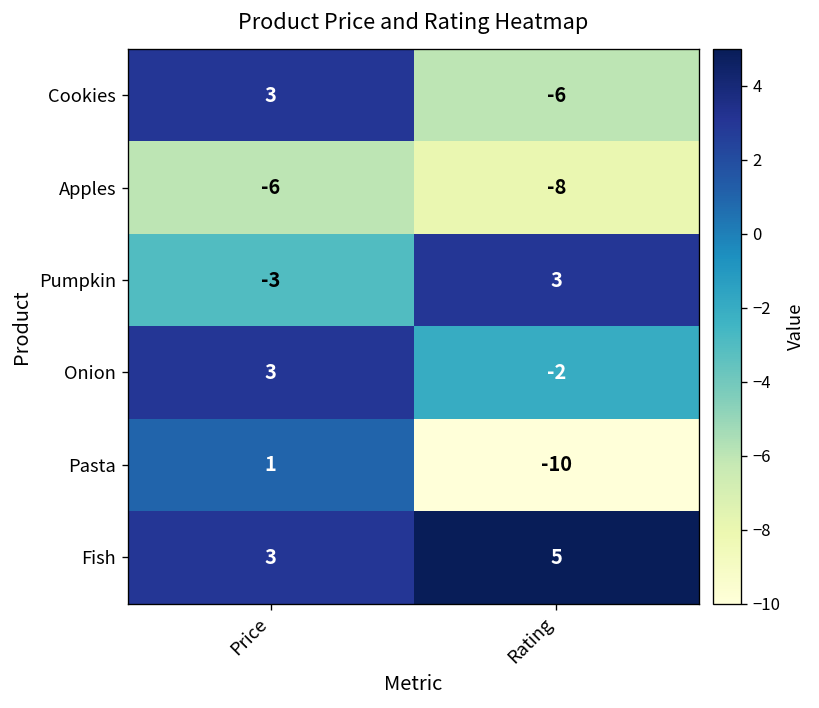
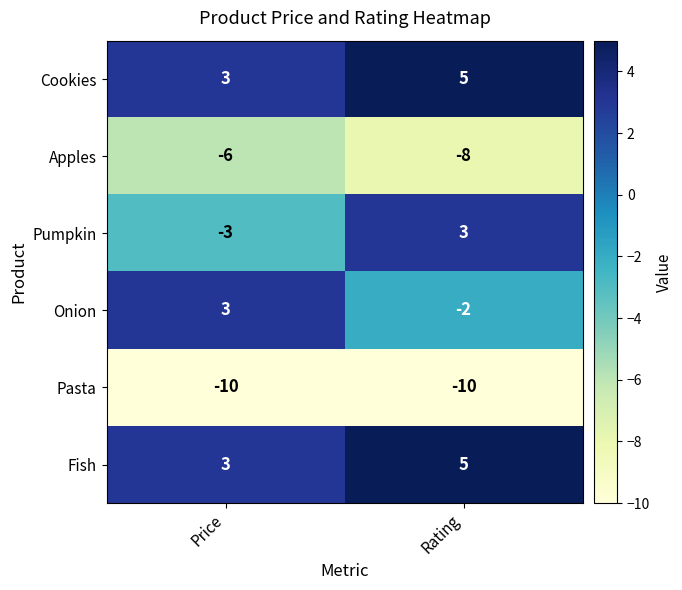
Cookies, Rating: -6 -> 5
Pasta, Price: 1 -> -10
